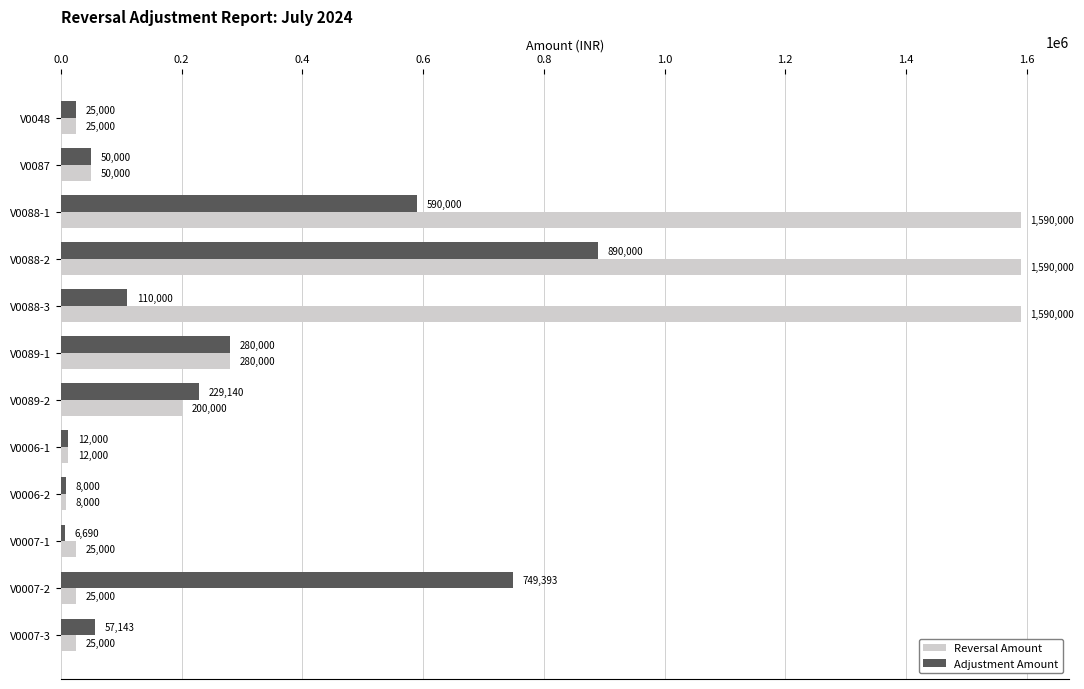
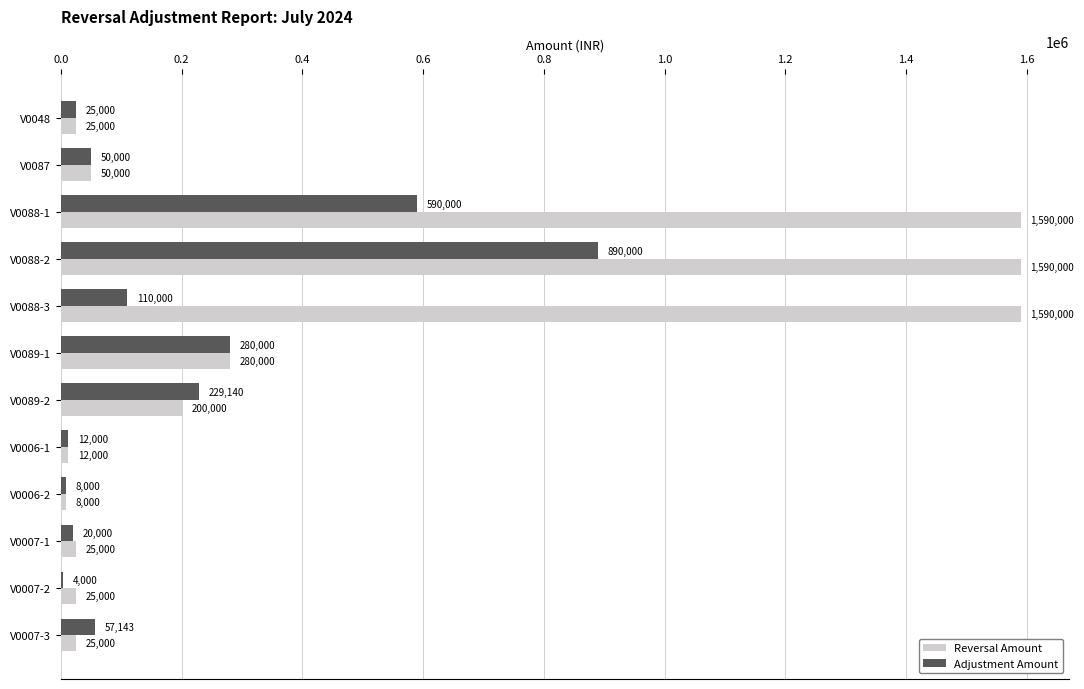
Adjustment Amount, V0007-1: 6,690 -> 20,000
Adjustment Amount, V0007-2: 749,393 -> 4,000
